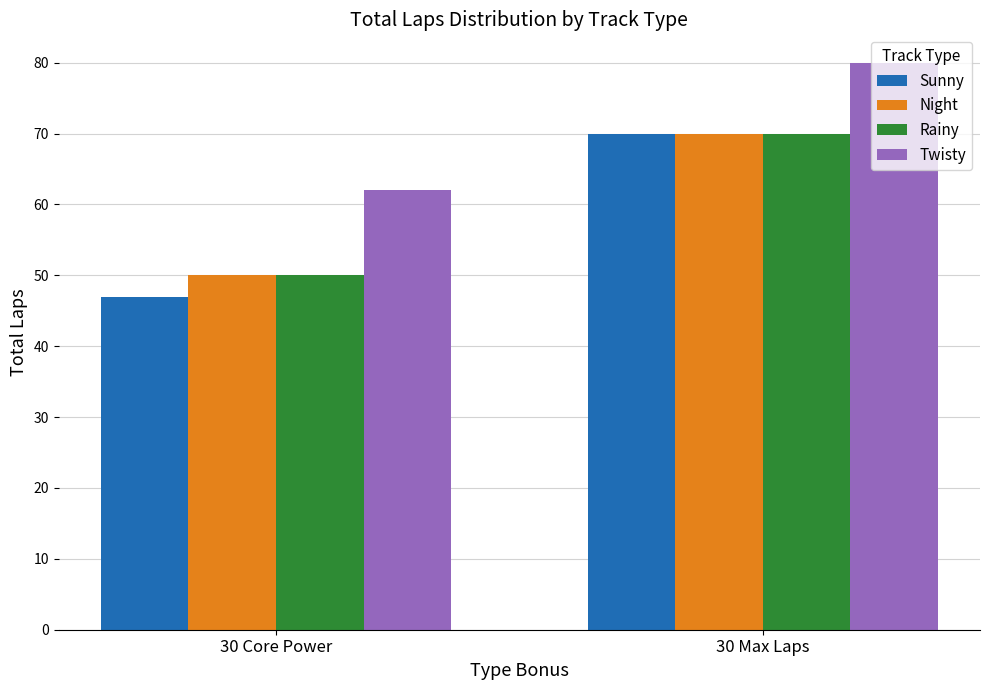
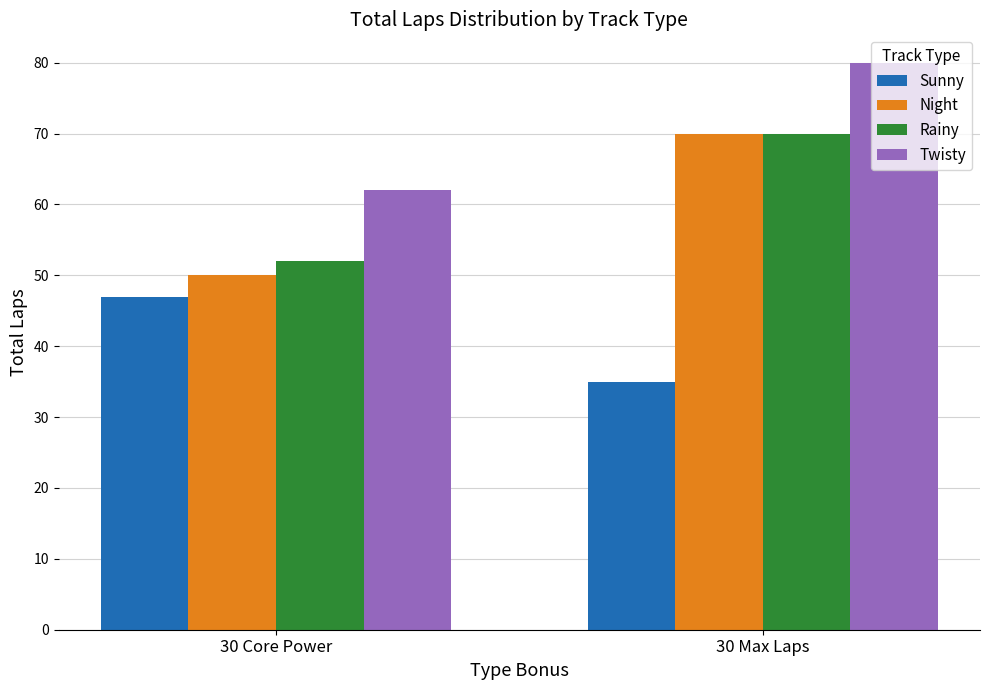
Rainy, 30 Core Power: 50 -> 52
Sunny, 30 Max Laps: 70 -> 35
